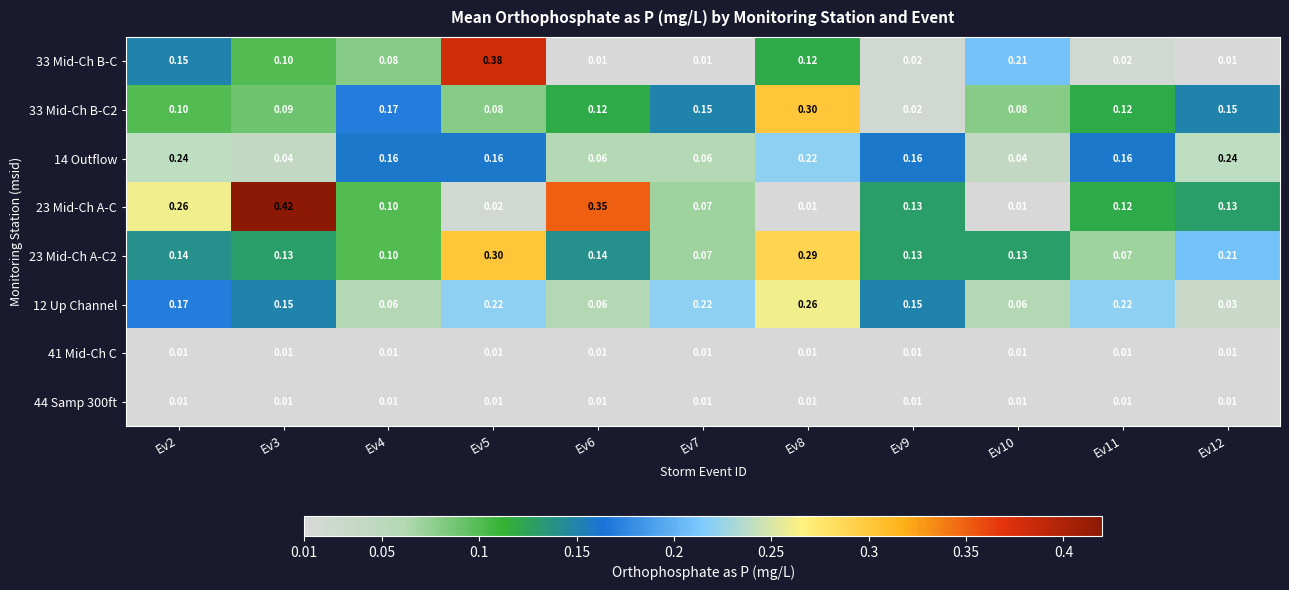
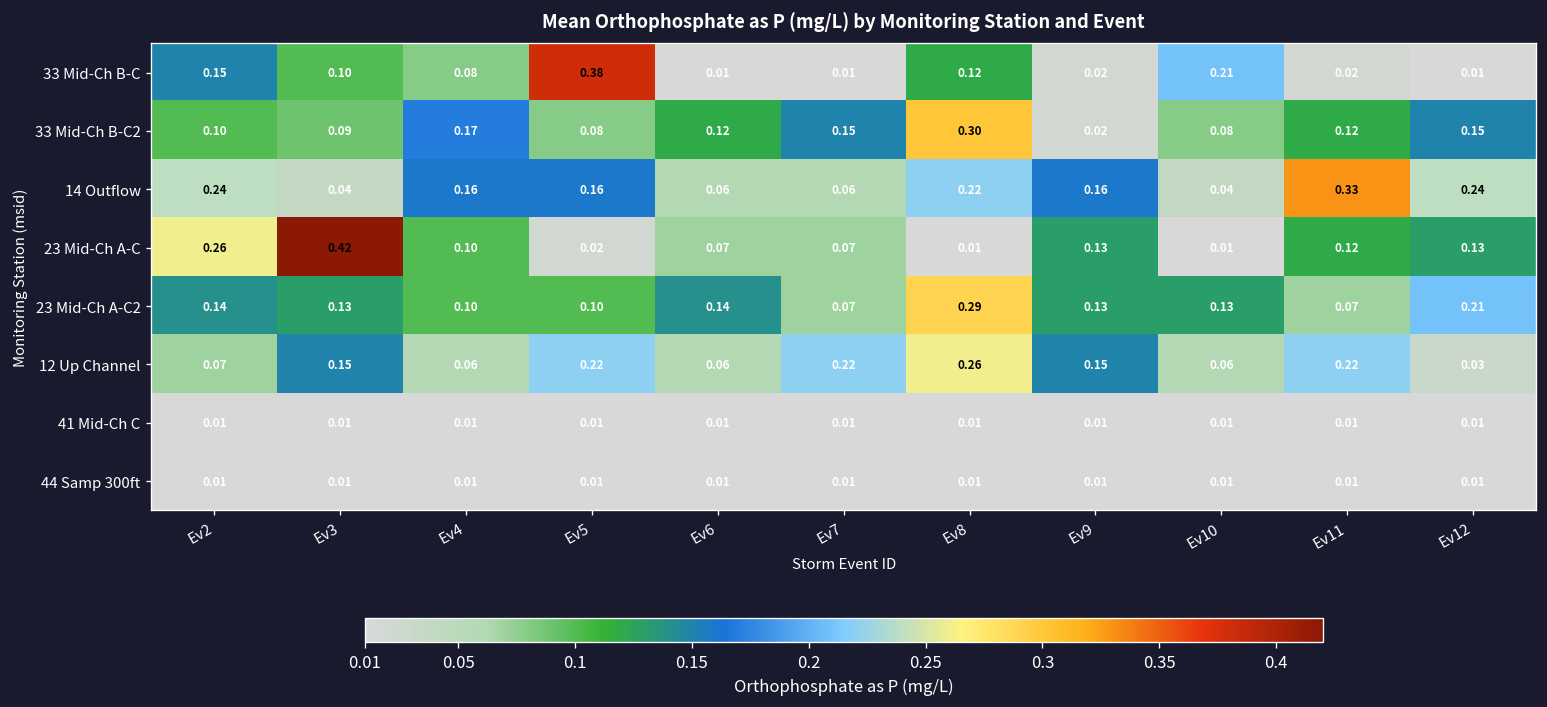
14 Outflow, Ev11: 0.16 -> 0.33
23 Mid-Ch A-C, Ev6: 0.35 -> 0.07
23 Mid-Ch A-C2, Ev5: 0.30 -> 0.10
12 Up Channel, Ev2: 0.17 -> 0.07
